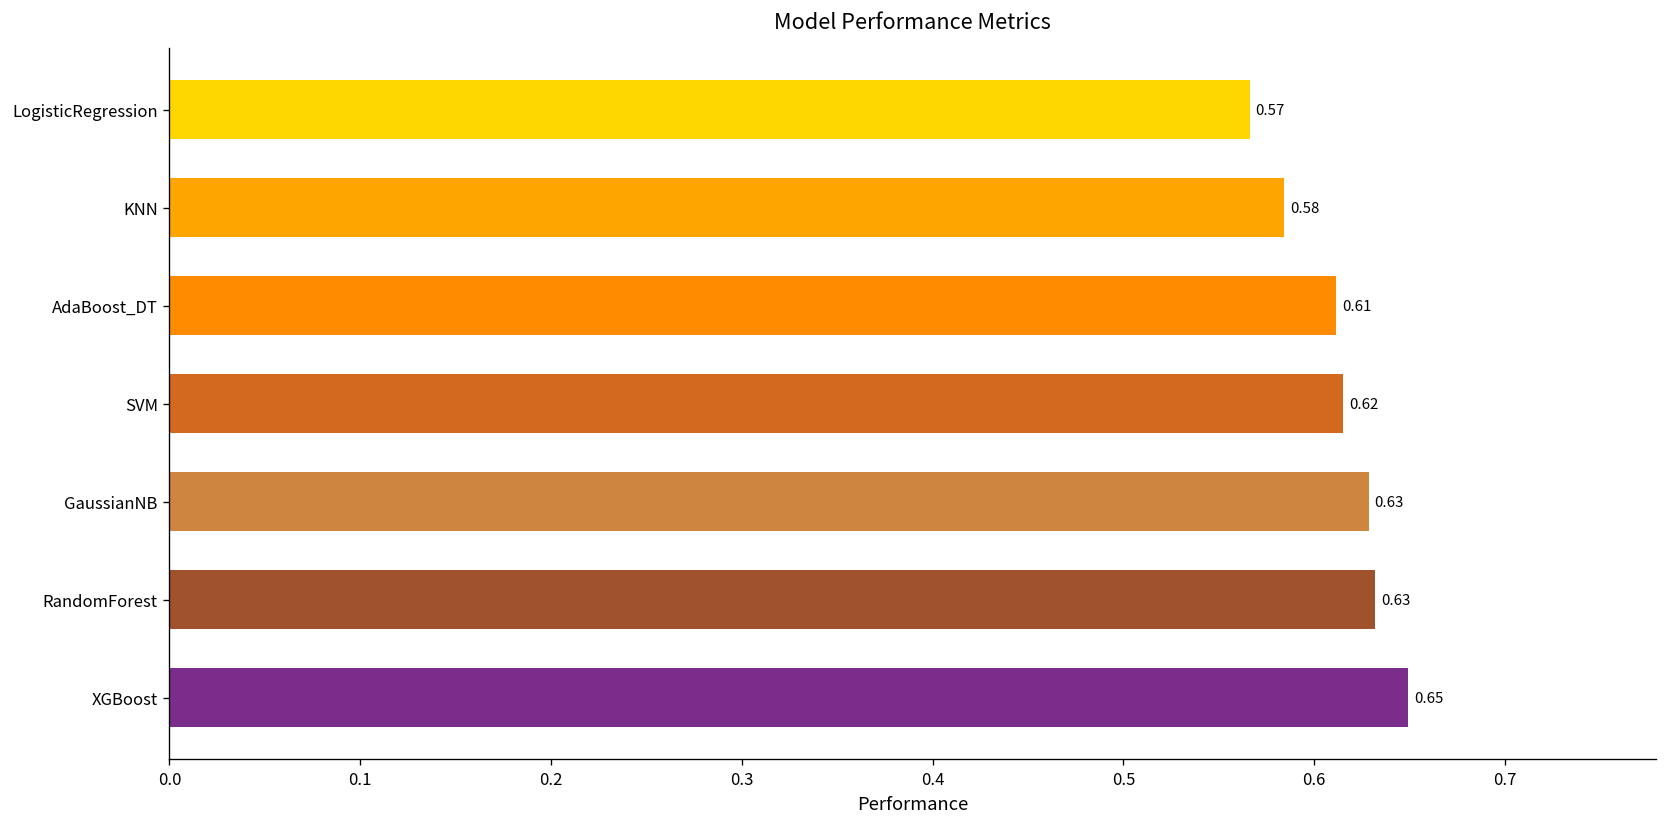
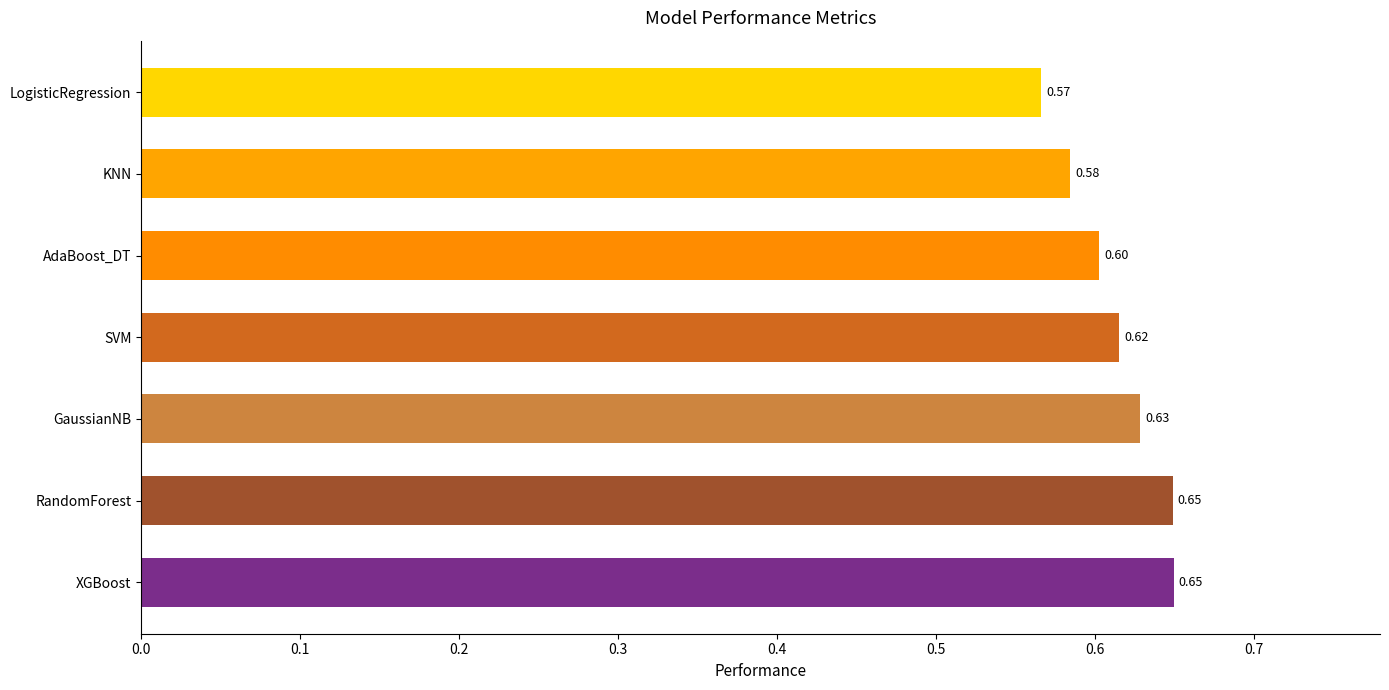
AdaBoost_DT: 0.61 -> 0.60
RandomForest: 0.63 -> 0.65
